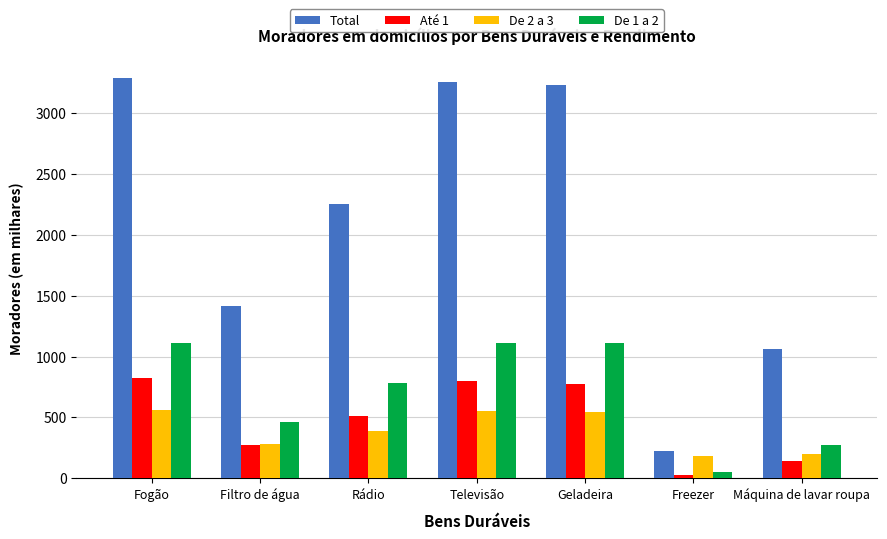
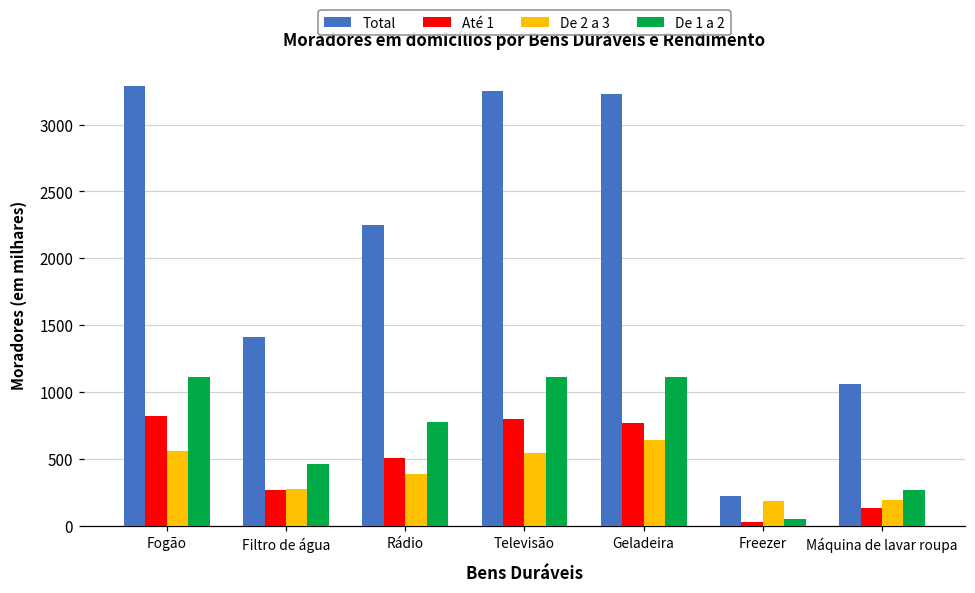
De 2 a 3, Geladeira: 550 -> 640
